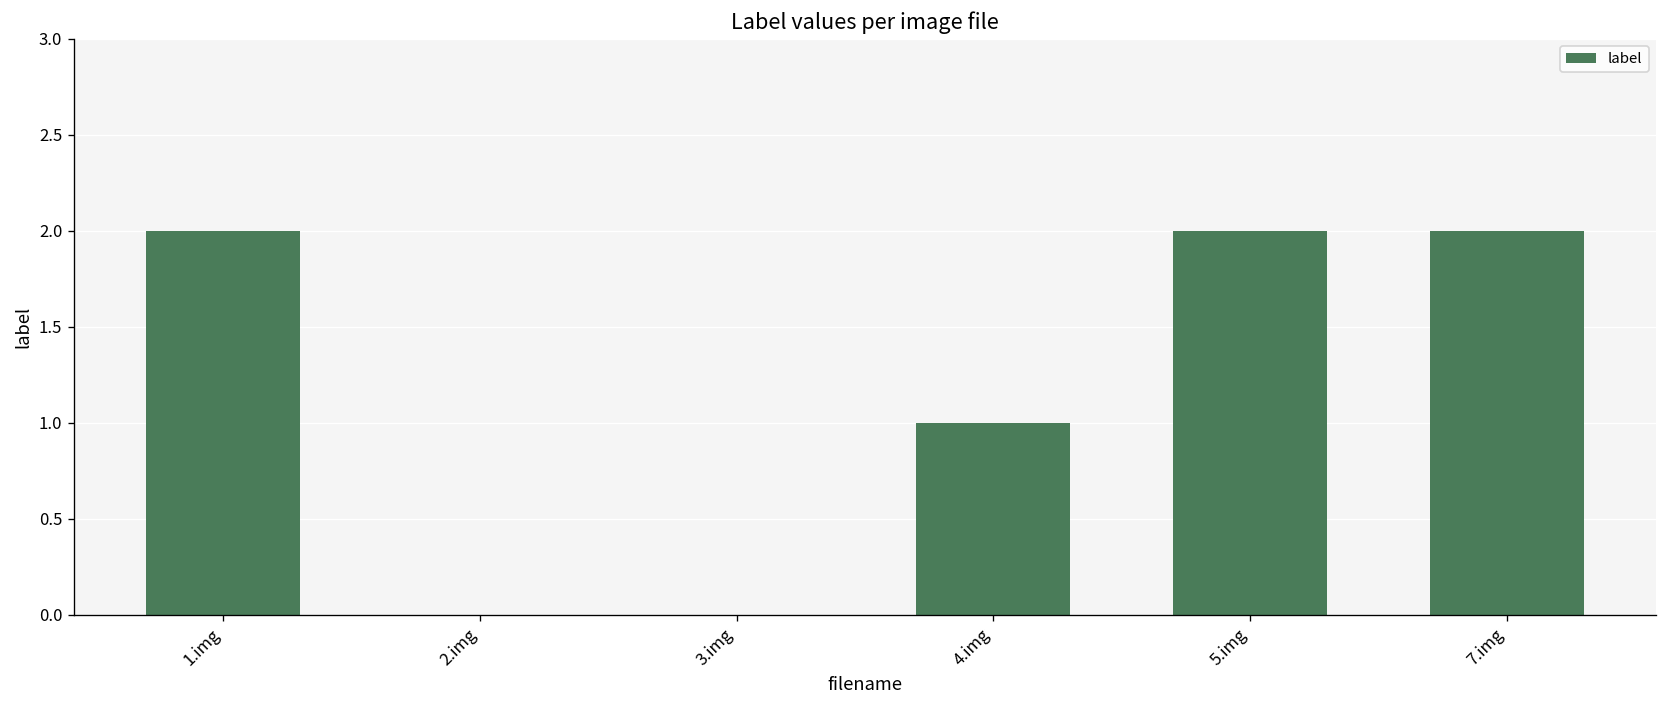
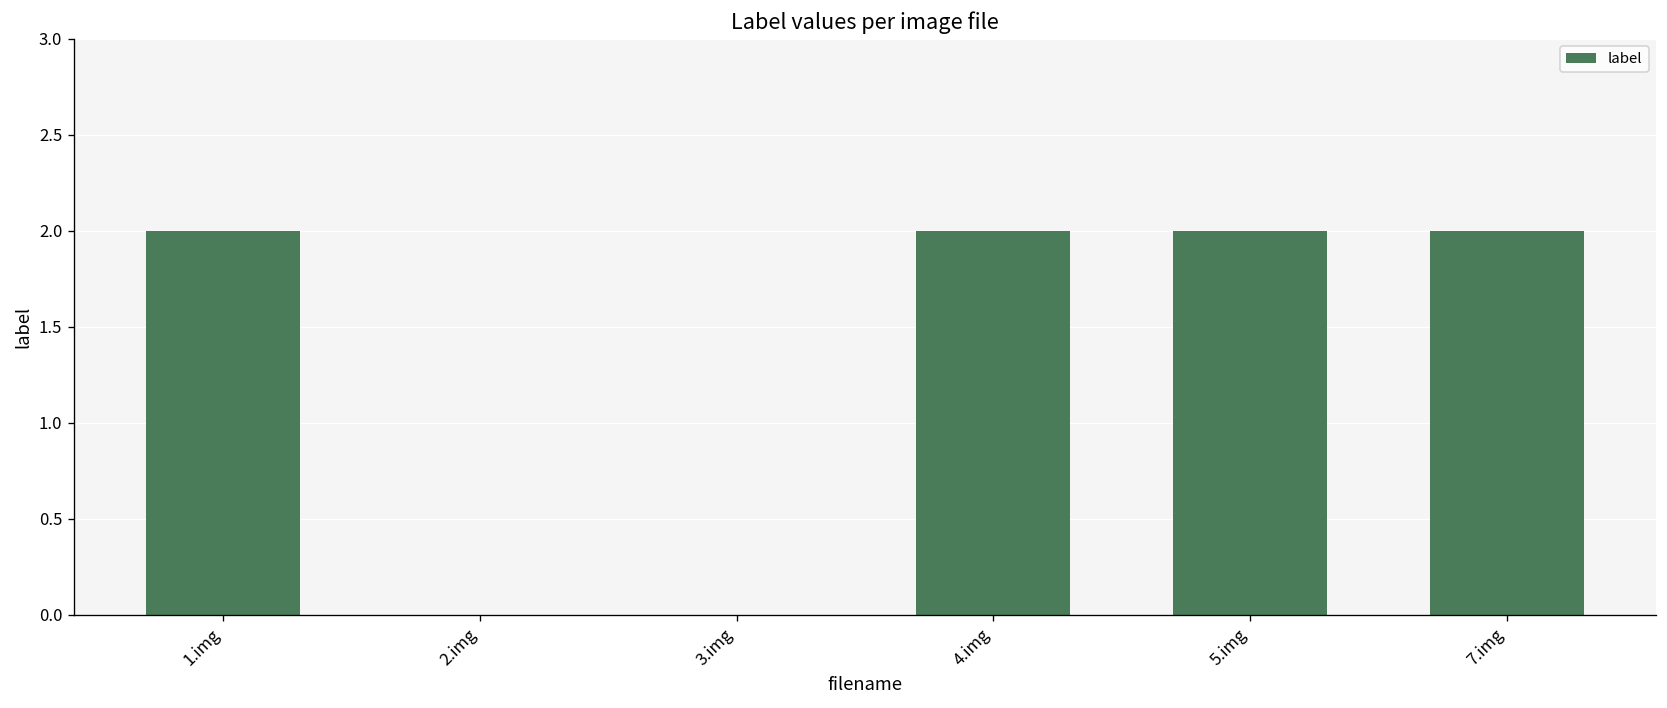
4.img: 1 -> 2
